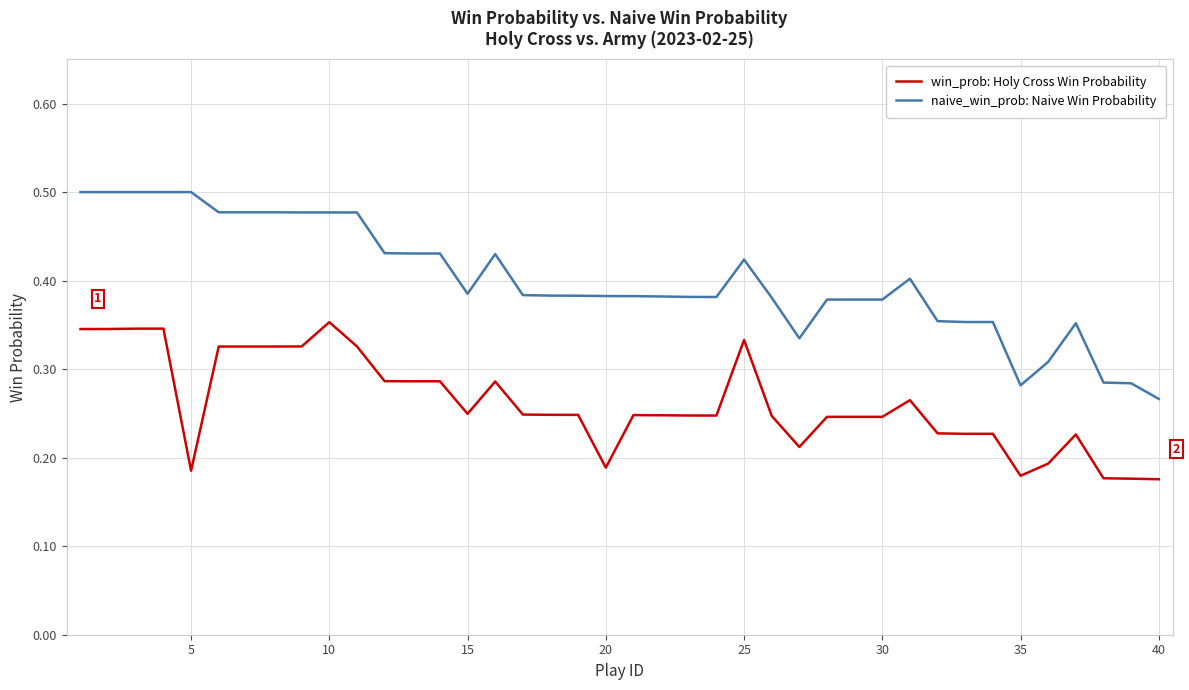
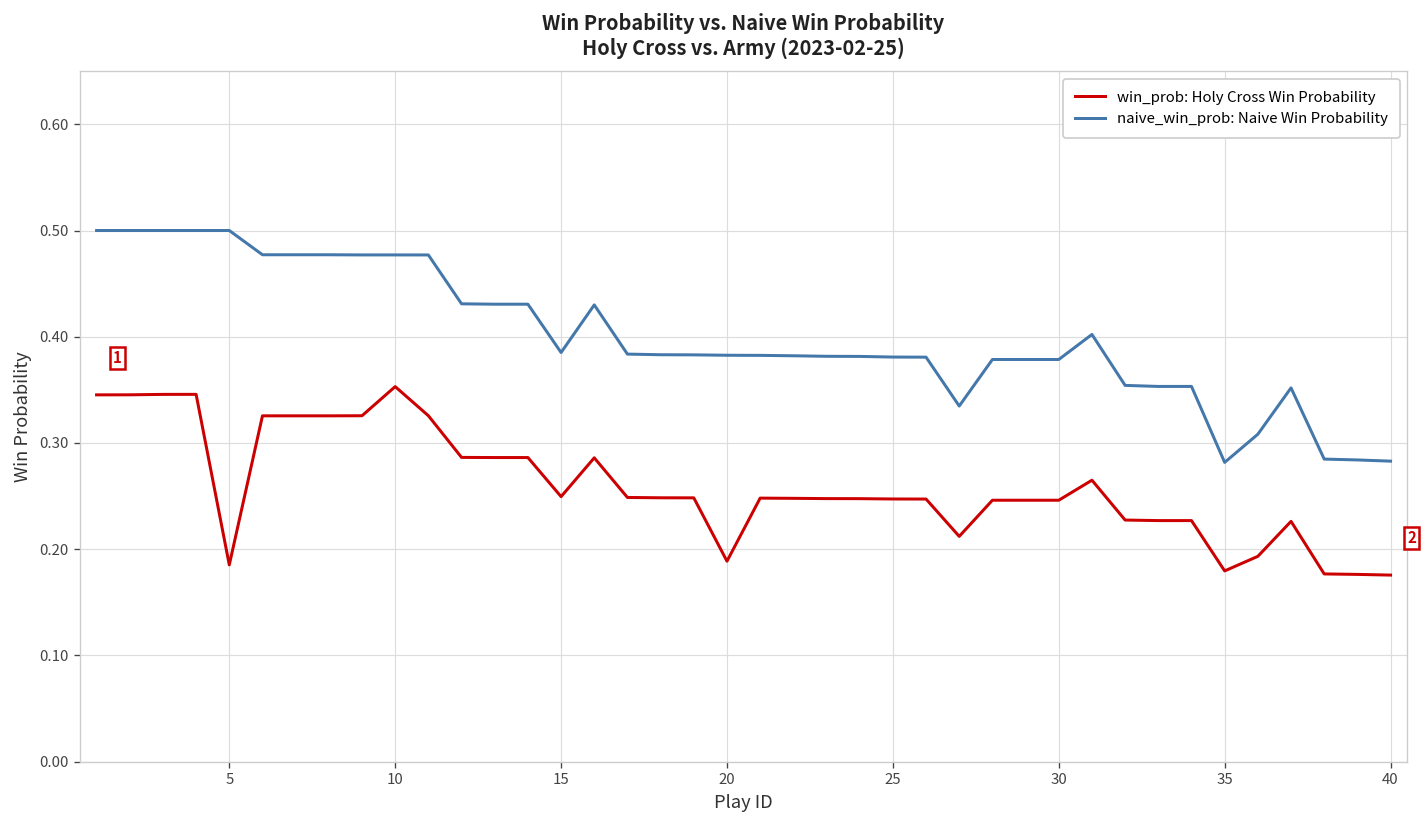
win_prob: Holy Cross Win Probability, 25: 0.33 -> 0.25
naive_win_prob: Naive Win Probability, 25: 0.42 -> 0.38
naive_win_prob: Naive Win Probability, 40: 0.27 -> 0.28
